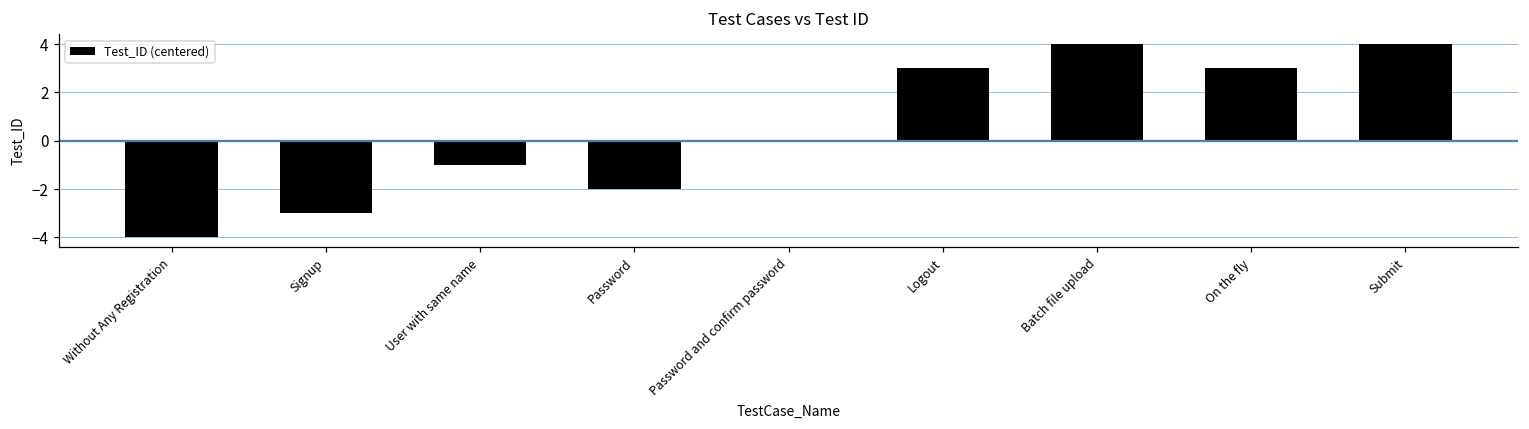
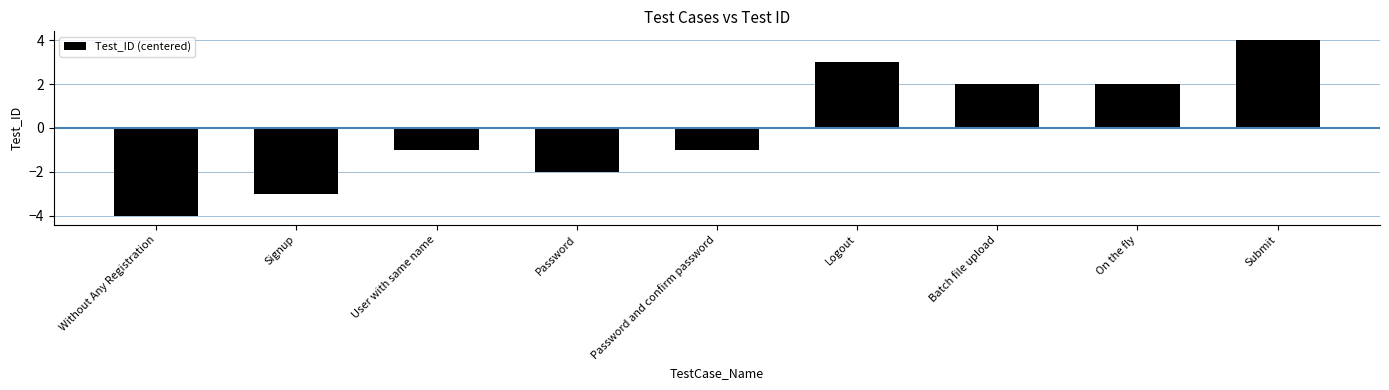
Password and confirm password: 0.0 -> -1.0
Batch file upload: 4.0 -> 2.0
On the fly: 3.0 -> 2.0
